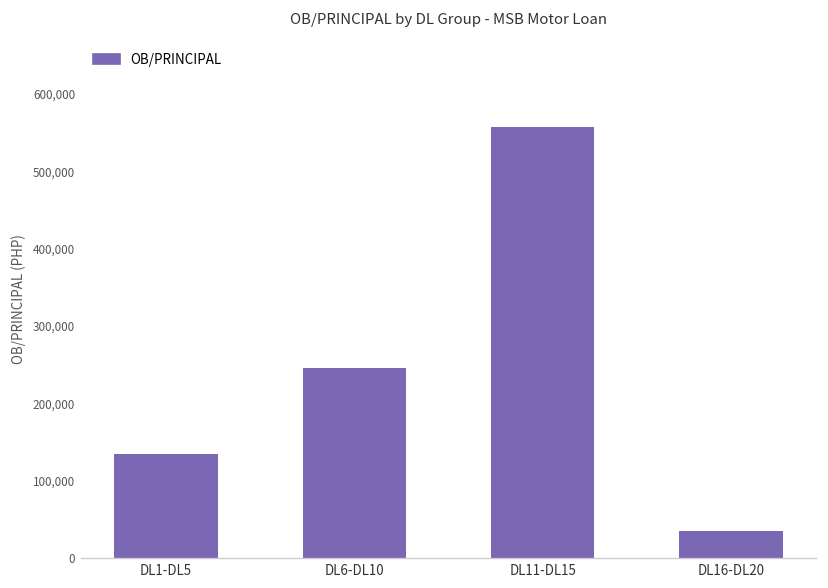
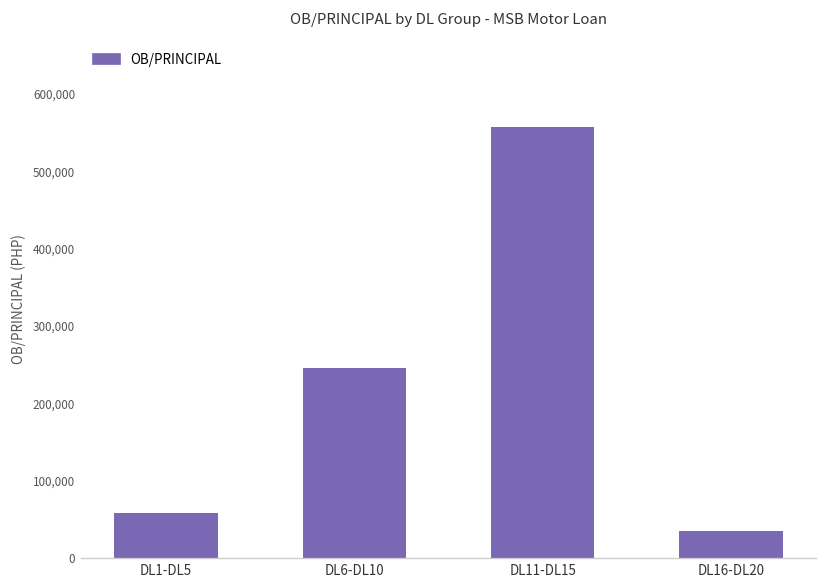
DL1-DL5: 130,000 -> 60,000
